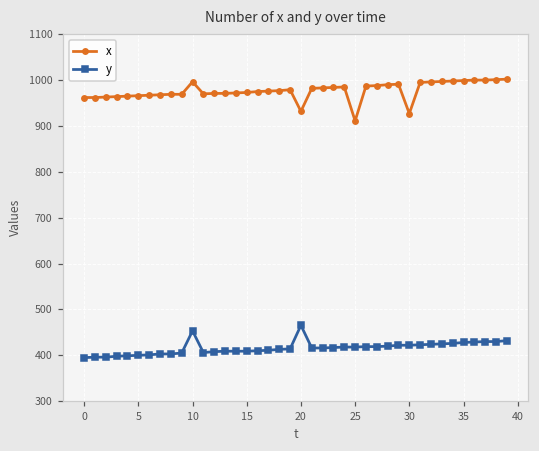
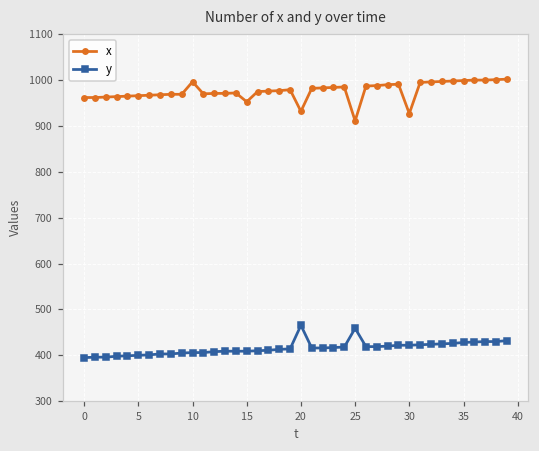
y, 10: 450 -> 410
x, 15: 970 -> 950
y, 25: 420 -> 460
